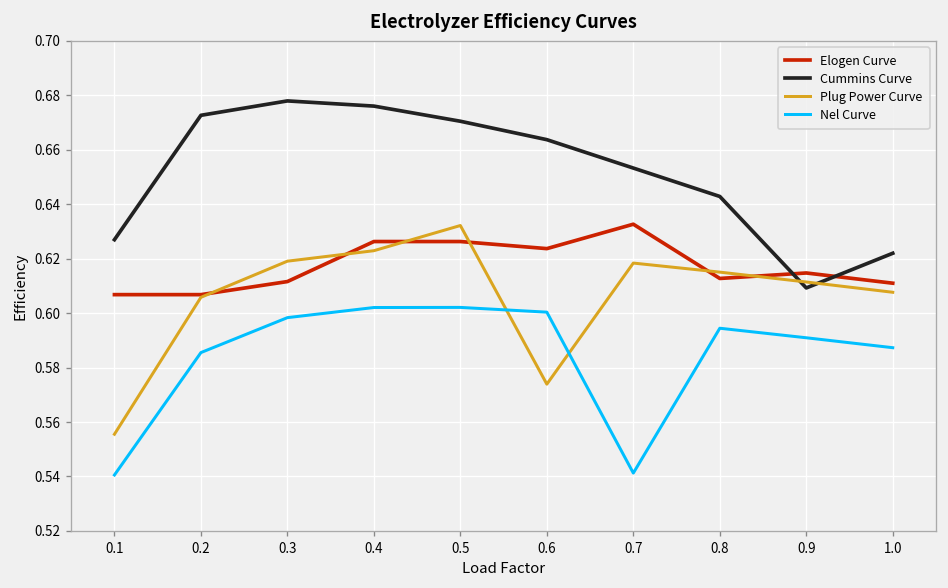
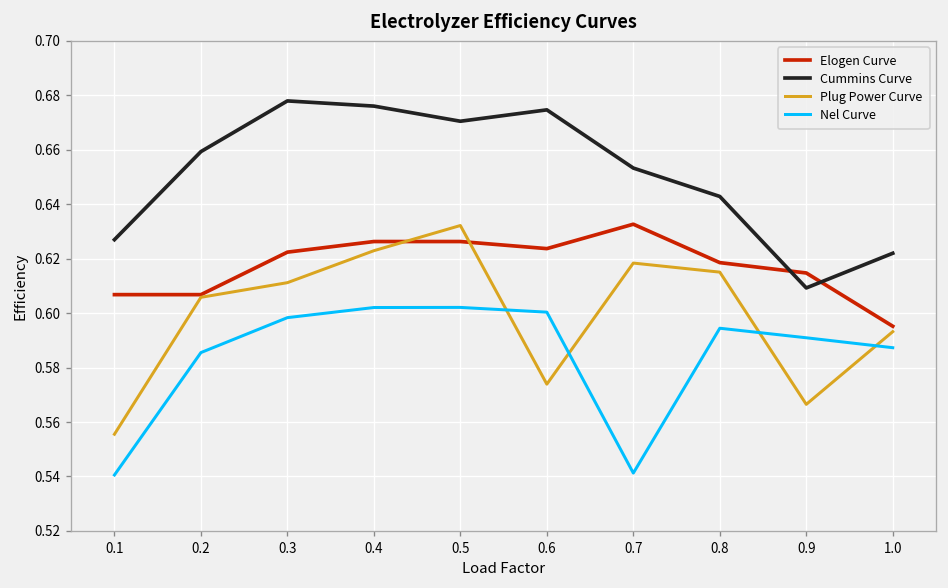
Cummins Curve, 0.2: 0.673 -> 0.659
Elogen Curve, 0.3: 0.612 -> 0.622
Plug Power Curve, 0.3: 0.619 -> 0.611
Cummins Curve, 0.6: 0.664 -> 0.675
Elogen Curve, 0.8: 0.613 -> 0.619
Plug Power Curve, 0.9: 0.611 -> 0.566
Elogen Curve, 1.0: 0.611 -> 0.595
Plug Power Curve, 1.0: 0.608 -> 0.593
